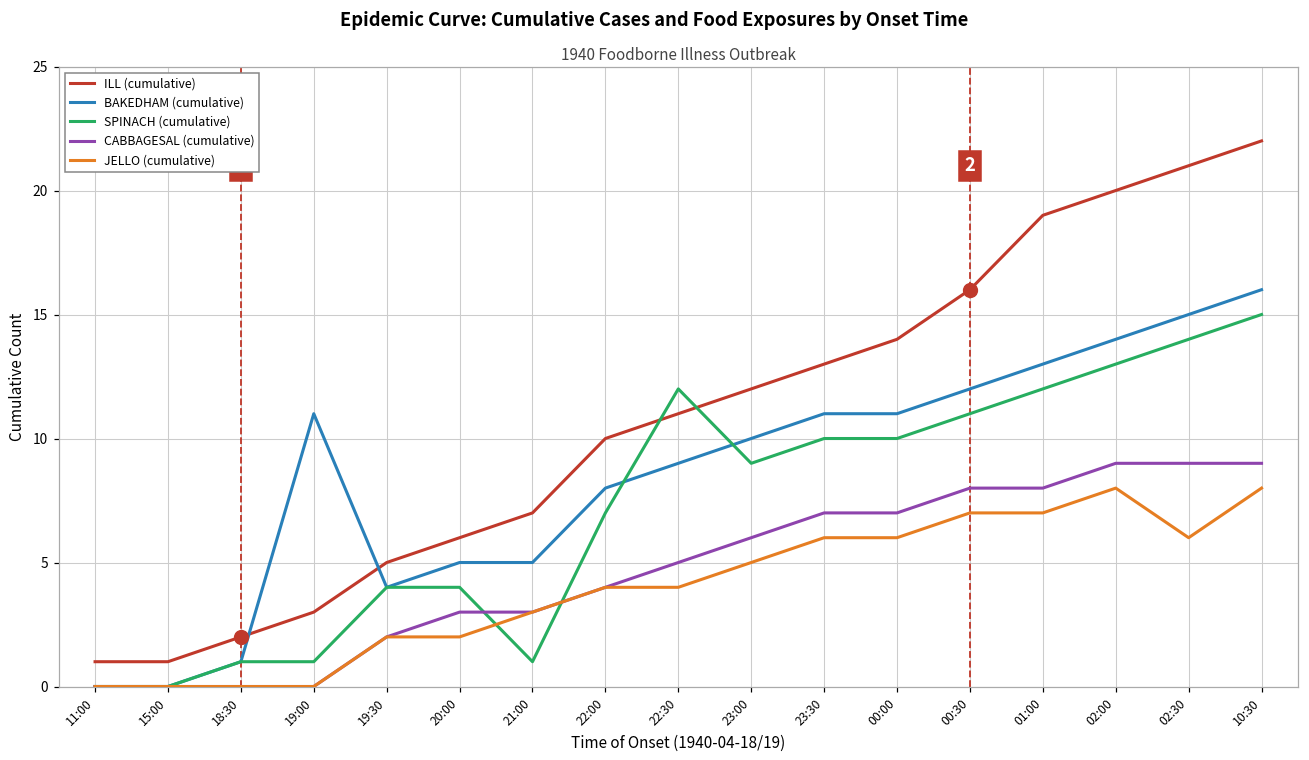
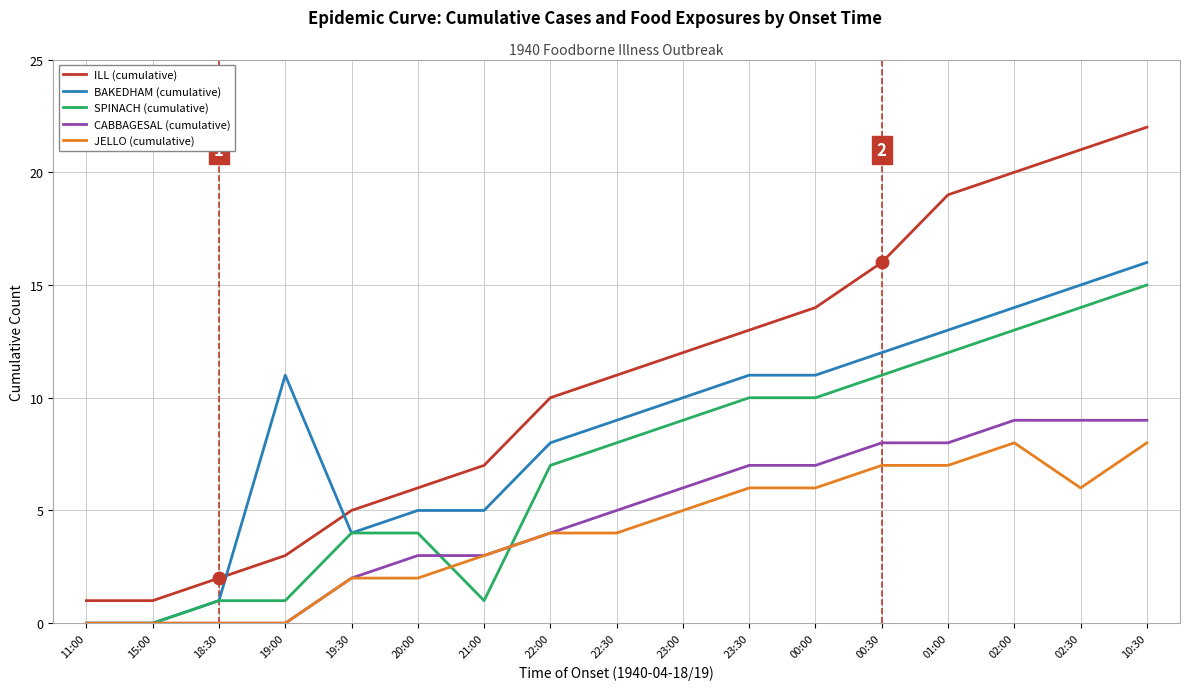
SPINACH (cumulative), 22:30: 12 -> 8
